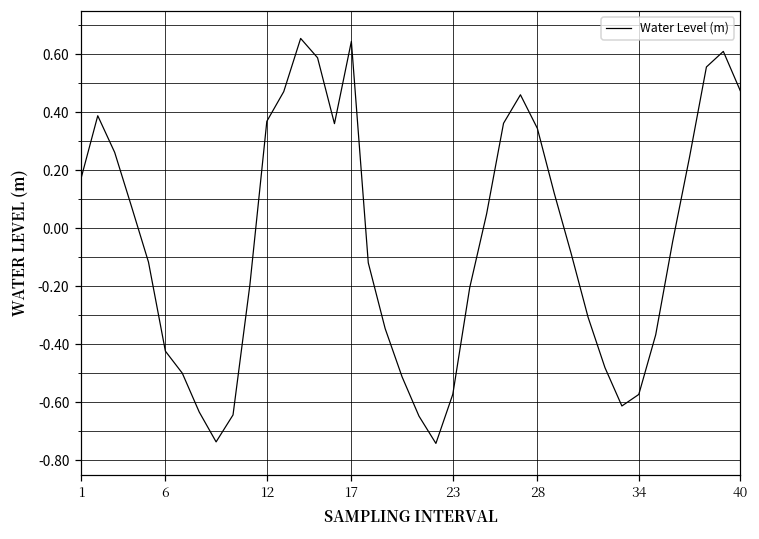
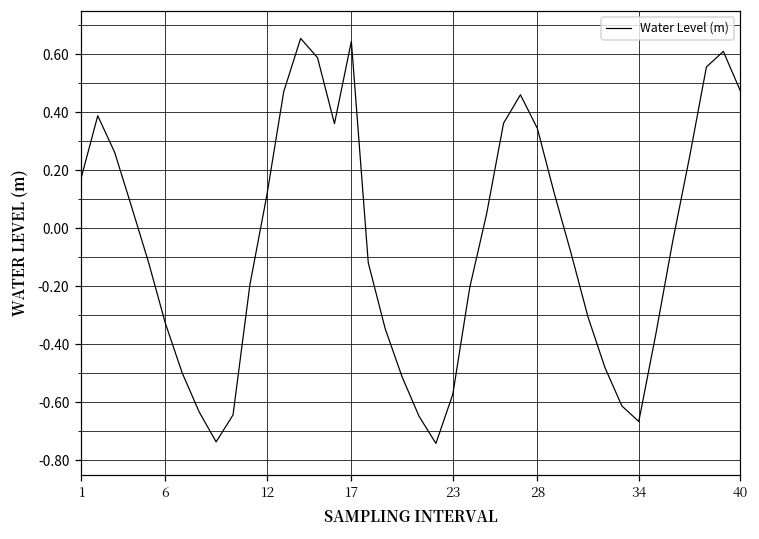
6: -0.42 -> -0.33
12: 0.37 -> 0.11
34: -0.57 -> -0.67
